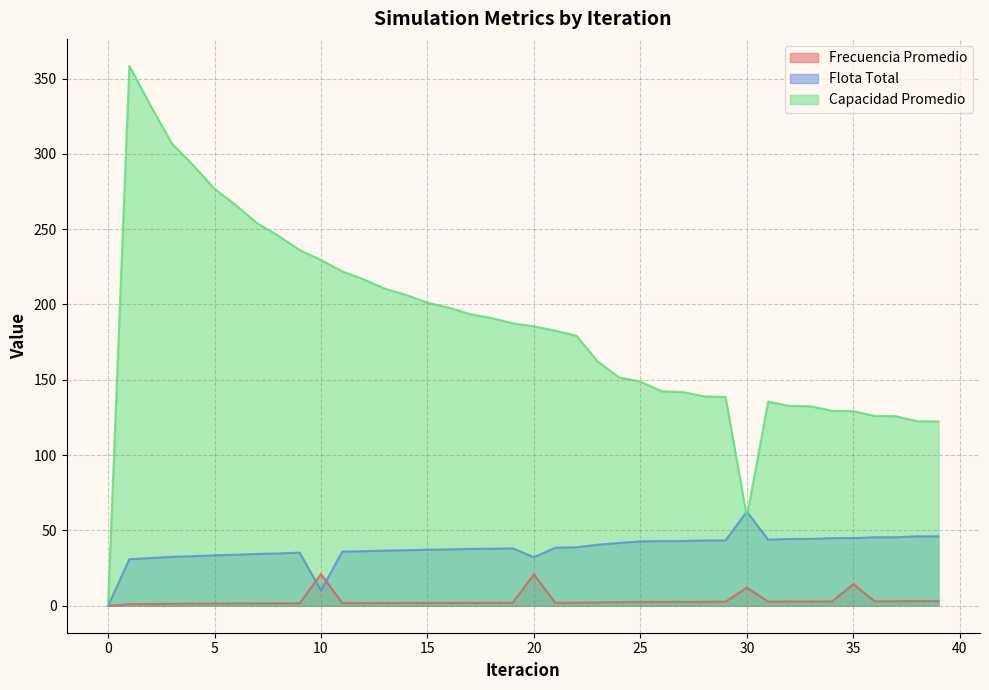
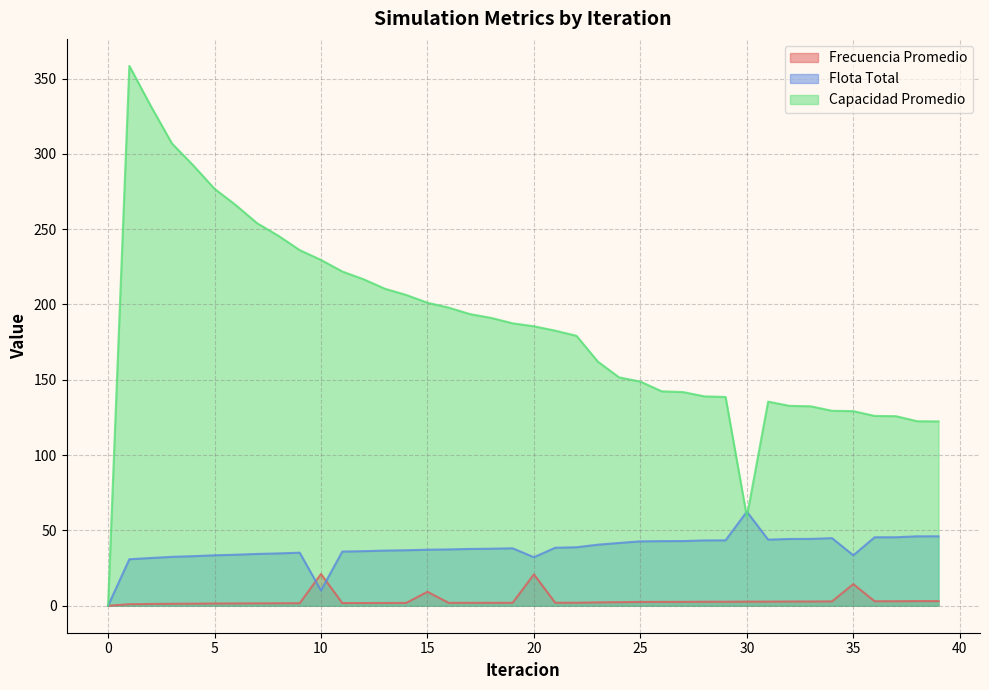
Frecuencia Promedio, 15: 2 -> 9
Frecuencia Promedio, 30: 12 -> 3
Flota Total, 35: 45 -> 33
